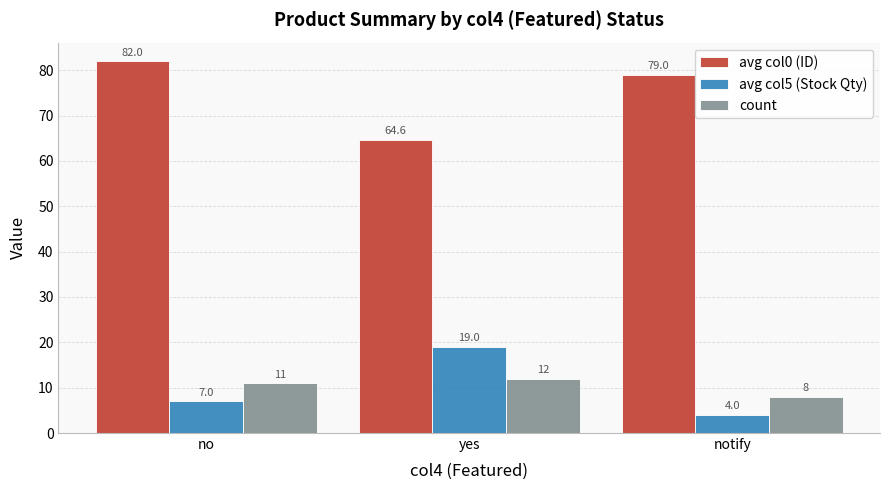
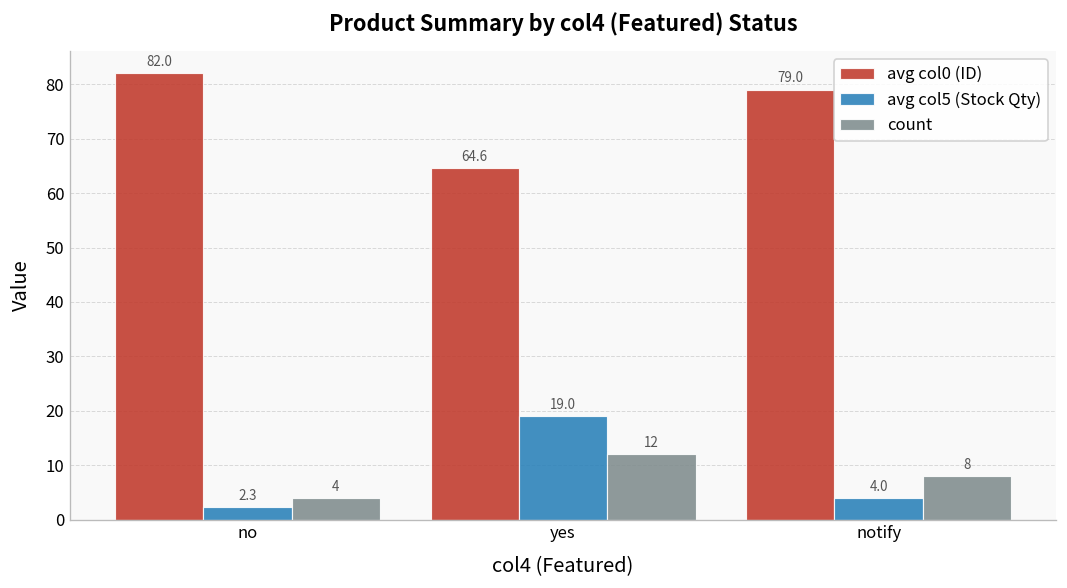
avg col5 (Stock Qty), no: 7.0 -> 2.3
count, no: 11 -> 4
